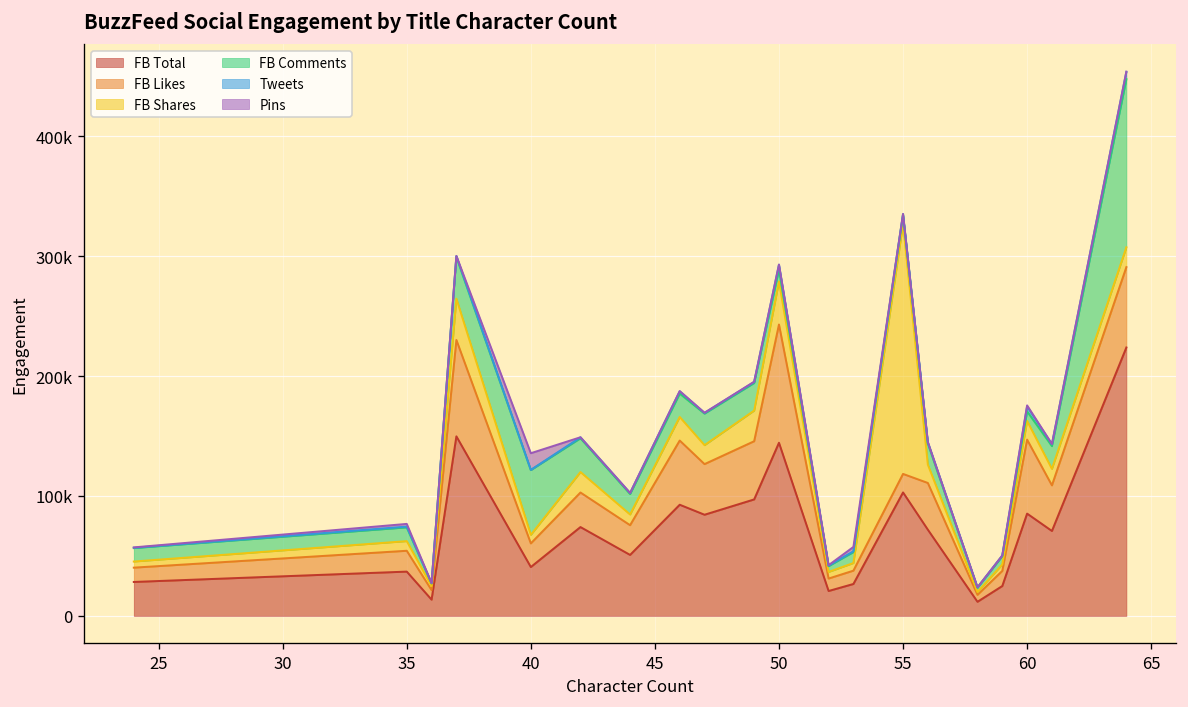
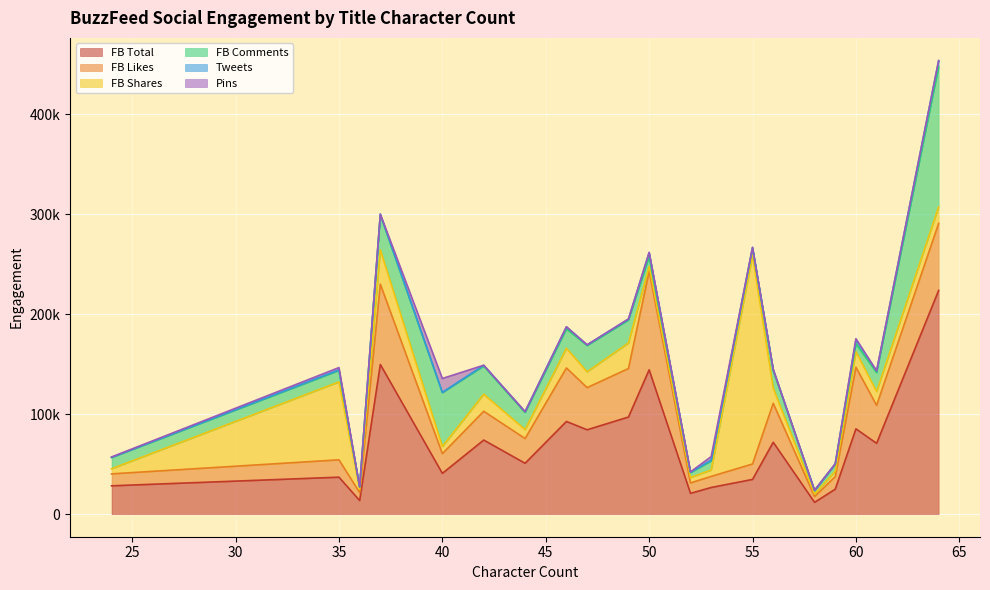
FB Shares, 35: 10000 -> 80000
FB Shares, 50: 40000 -> 0
FB Total, 55: 100000 -> 30000
